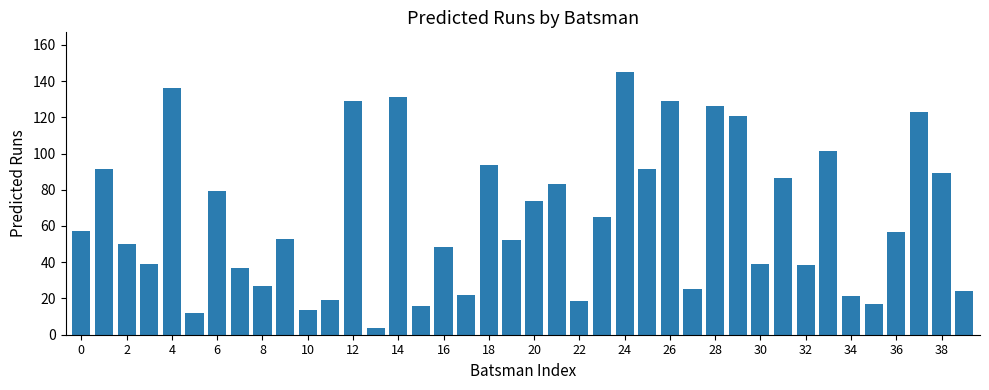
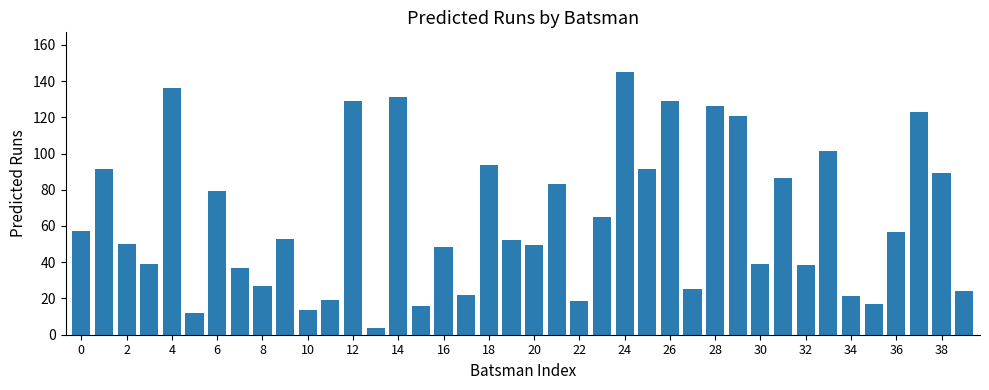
20: 74 -> 50
